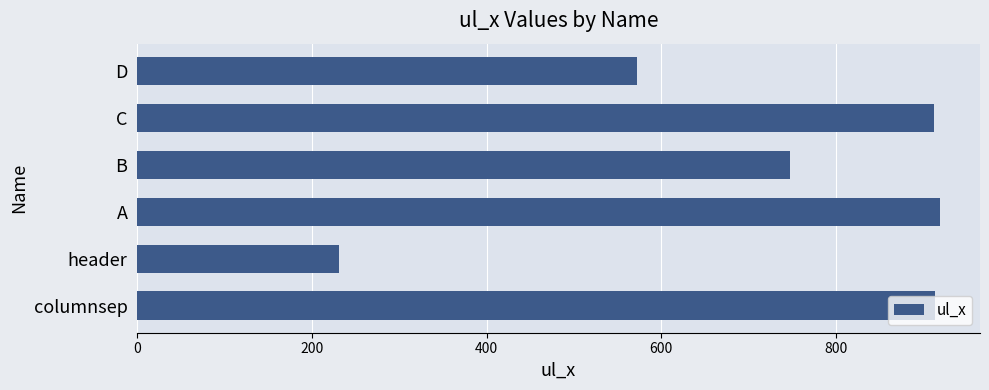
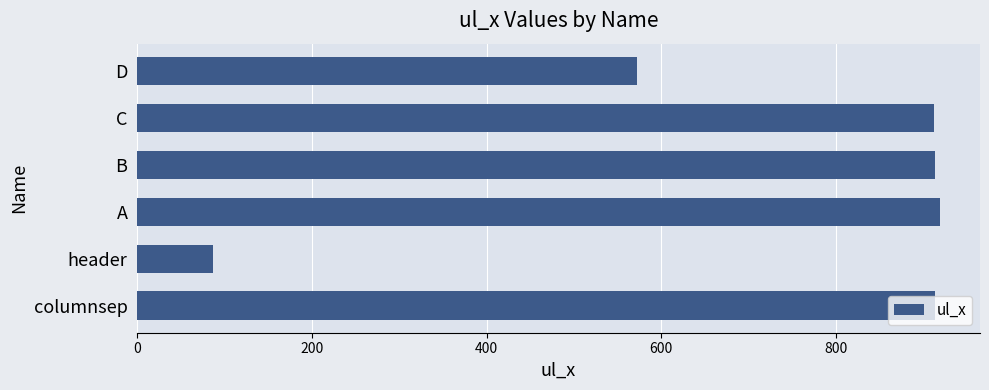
B: 750 -> 910
header: 230 -> 90
